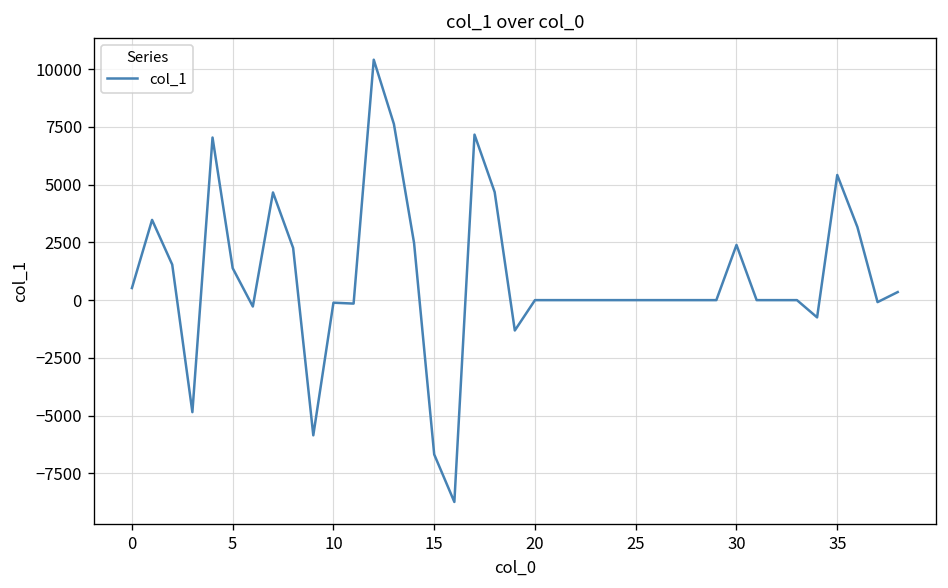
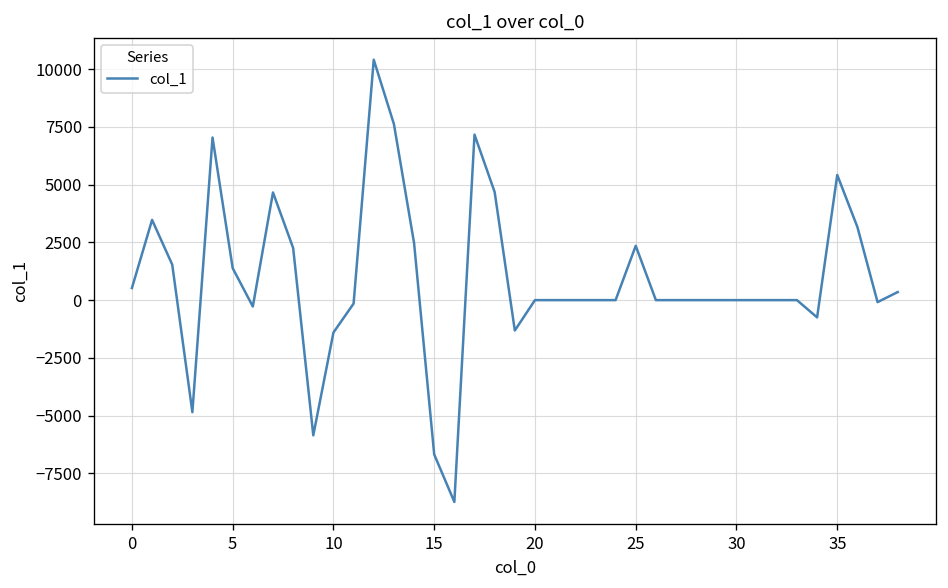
10: -100 -> -1400
25: 0 -> 2400
30: 2400 -> 0
